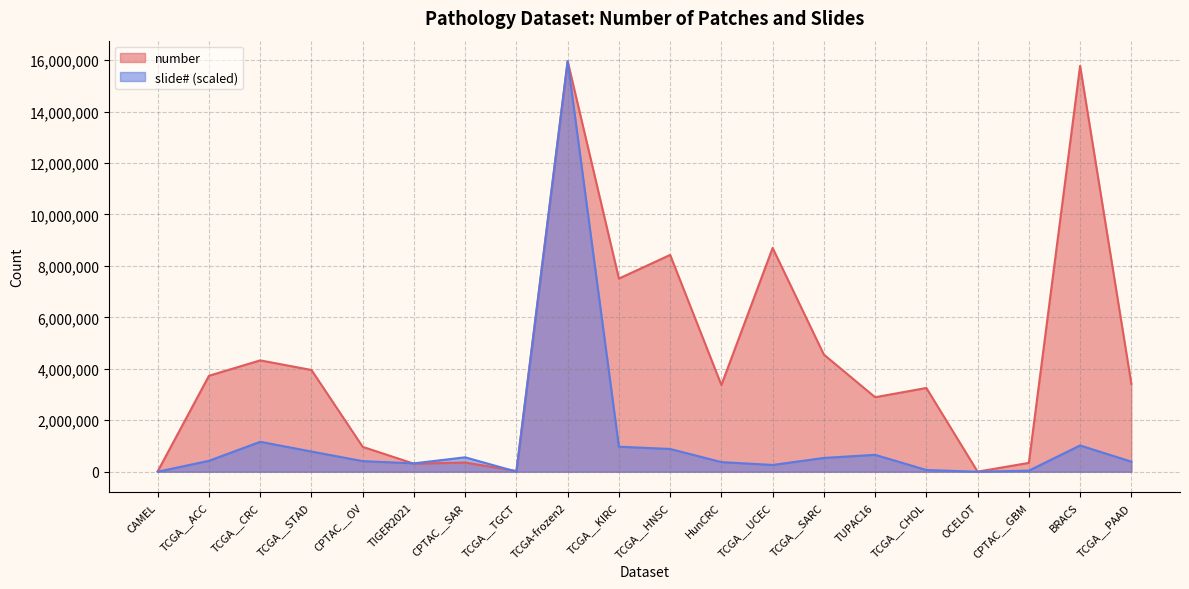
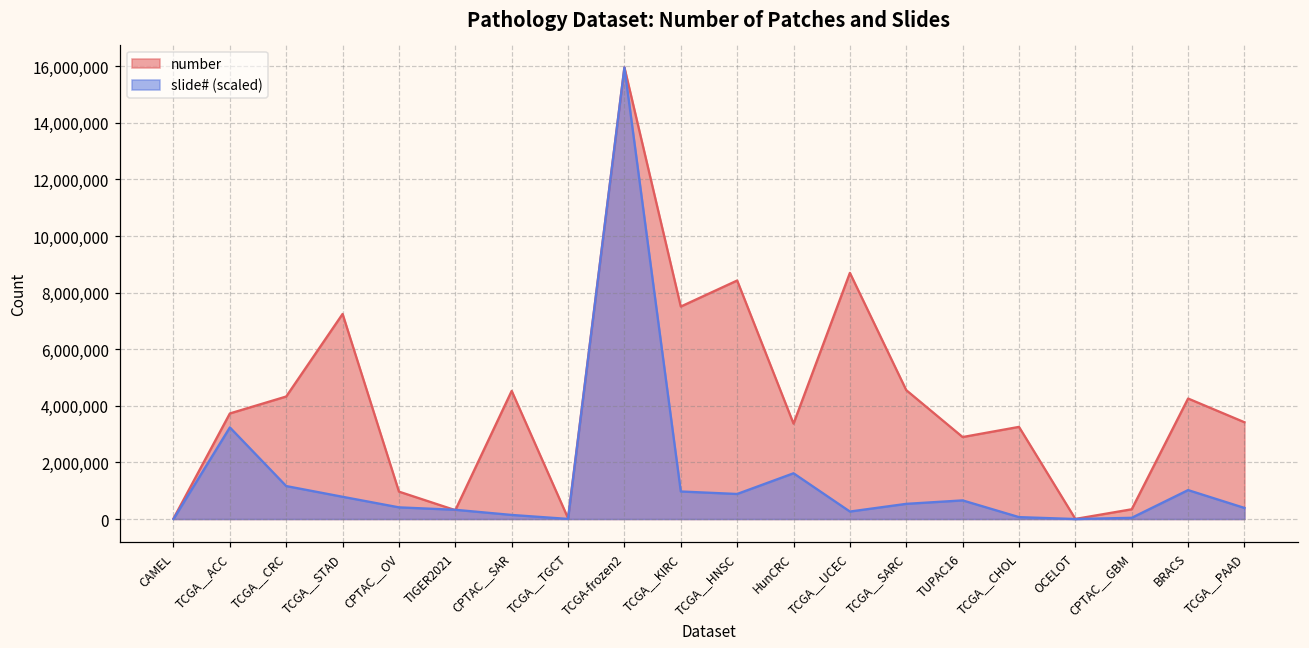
slide# (scaled), TCGA__ACC: 400,000 -> 3,200,000
number, TCGA__STAD: 4,000,000 -> 7,200,000
number, CPTAC__SAR: 400,000 -> 4,500,000
slide# (scaled), CPTAC__SAR: 600,000 -> 100,000
slide# (scaled), HunCRC: 400,000 -> 1,600,000
number, BRACS: 15,800,000 -> 4,300,000
